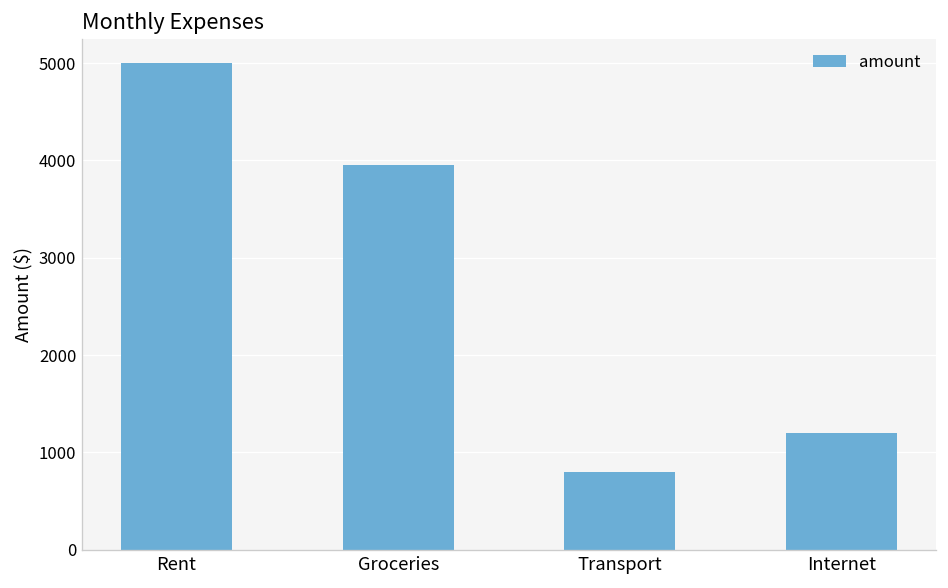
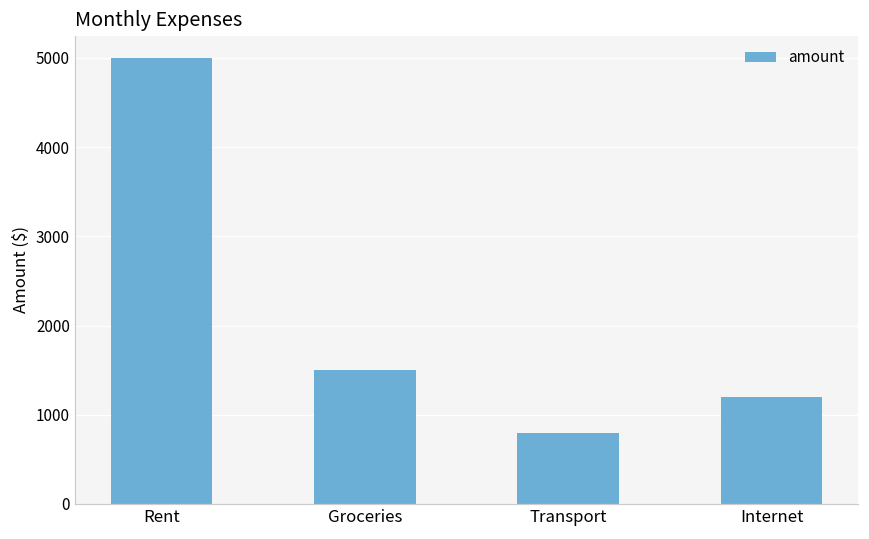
Groceries: 4000 -> 1500
